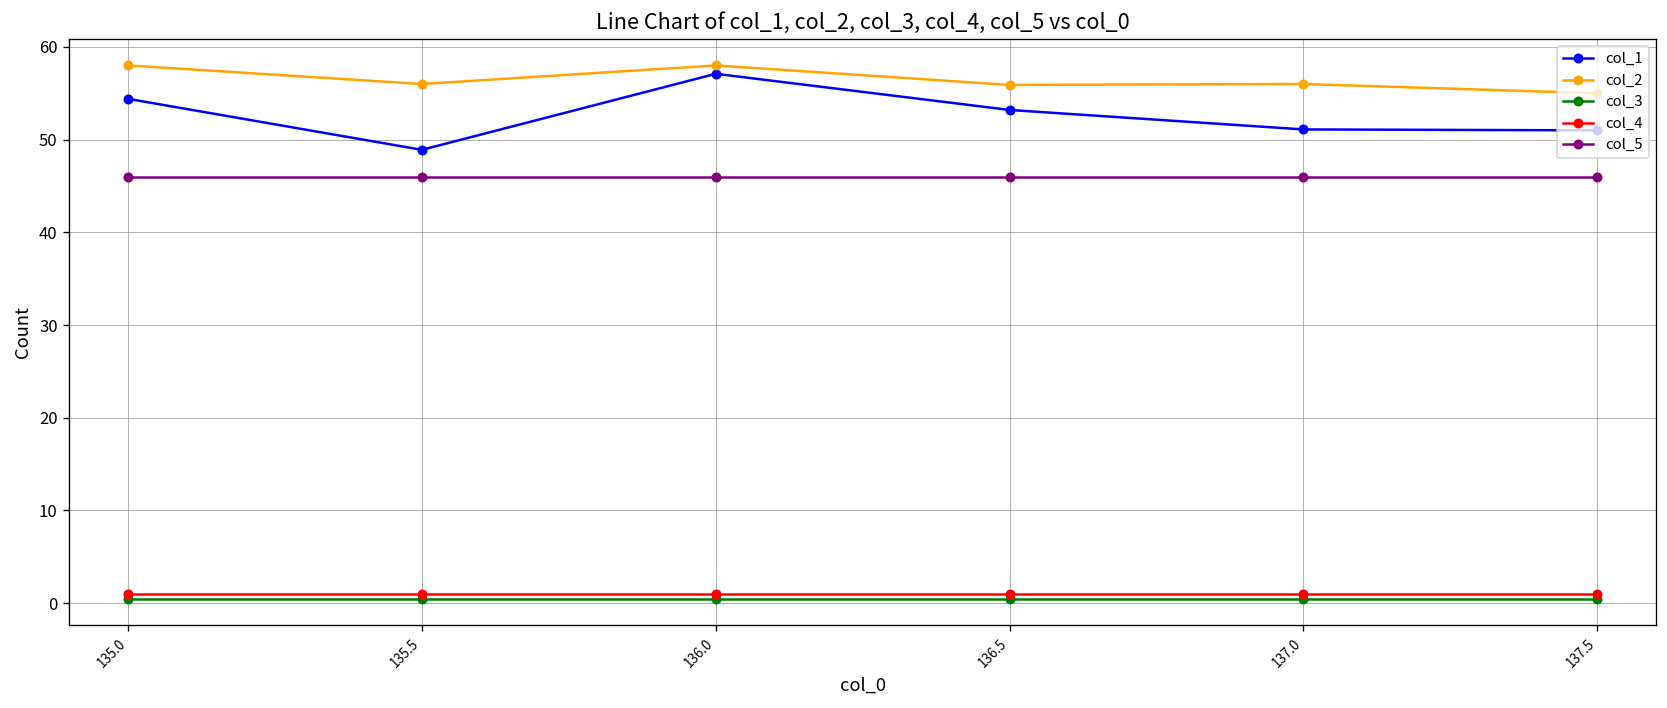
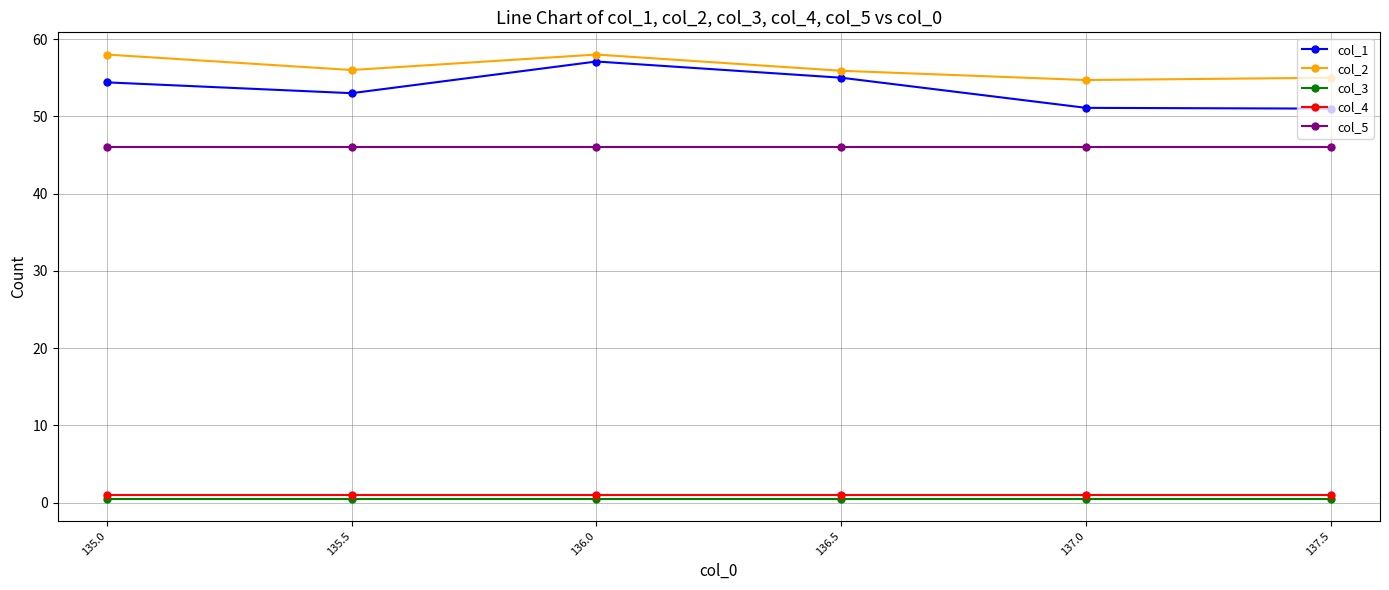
col_1, 135.5: 49 -> 53
col_1, 136.5: 53 -> 55
col_2, 137.0: 56 -> 55
